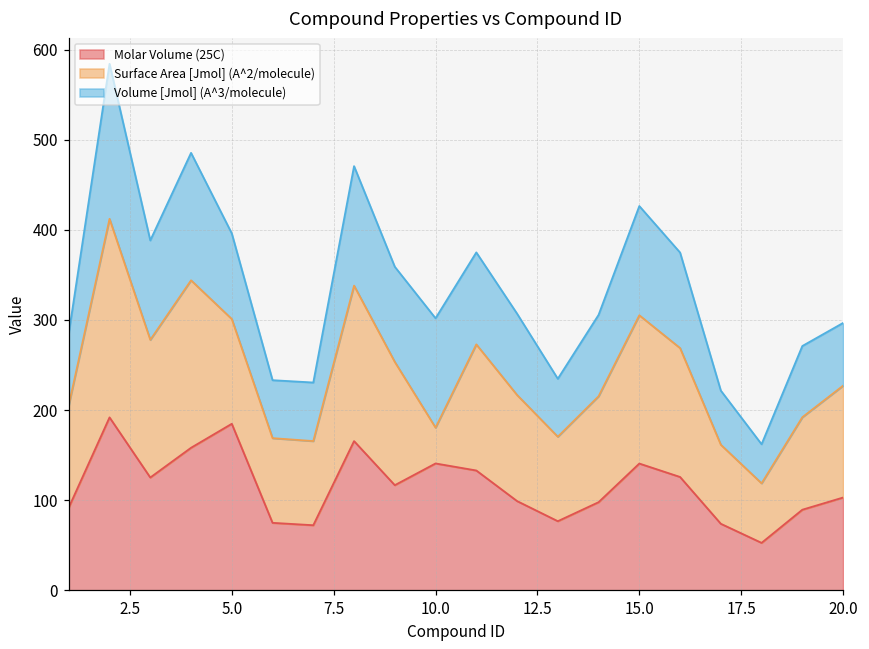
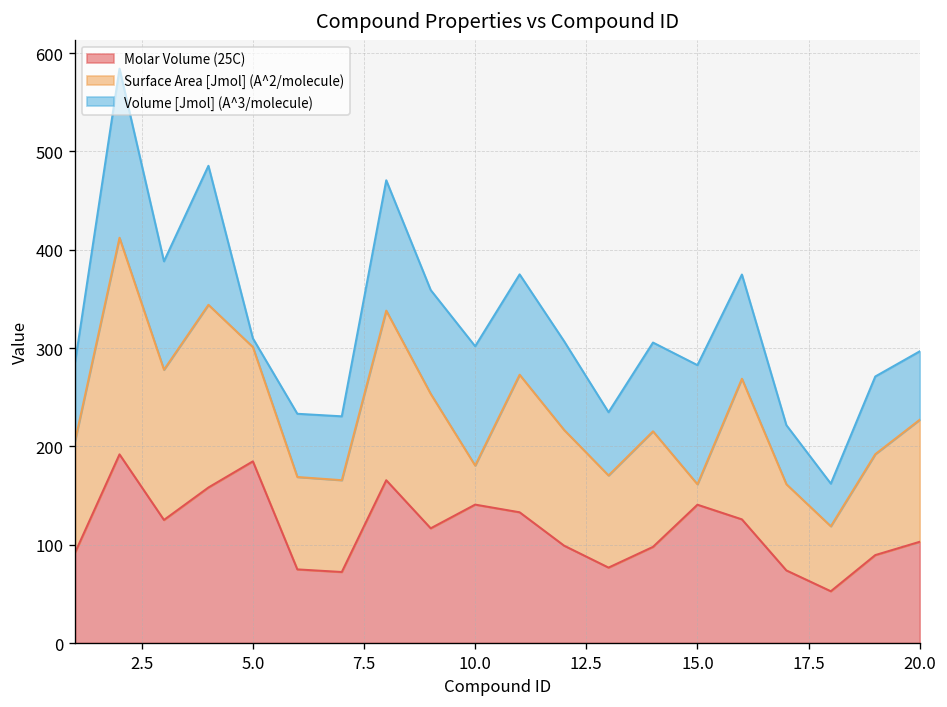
Volume [Jmol] (A^3/molecule), 5.0: 90 -> 10
Surface Area [Jmol] (A^2/molecule), 15.0: 160 -> 20
